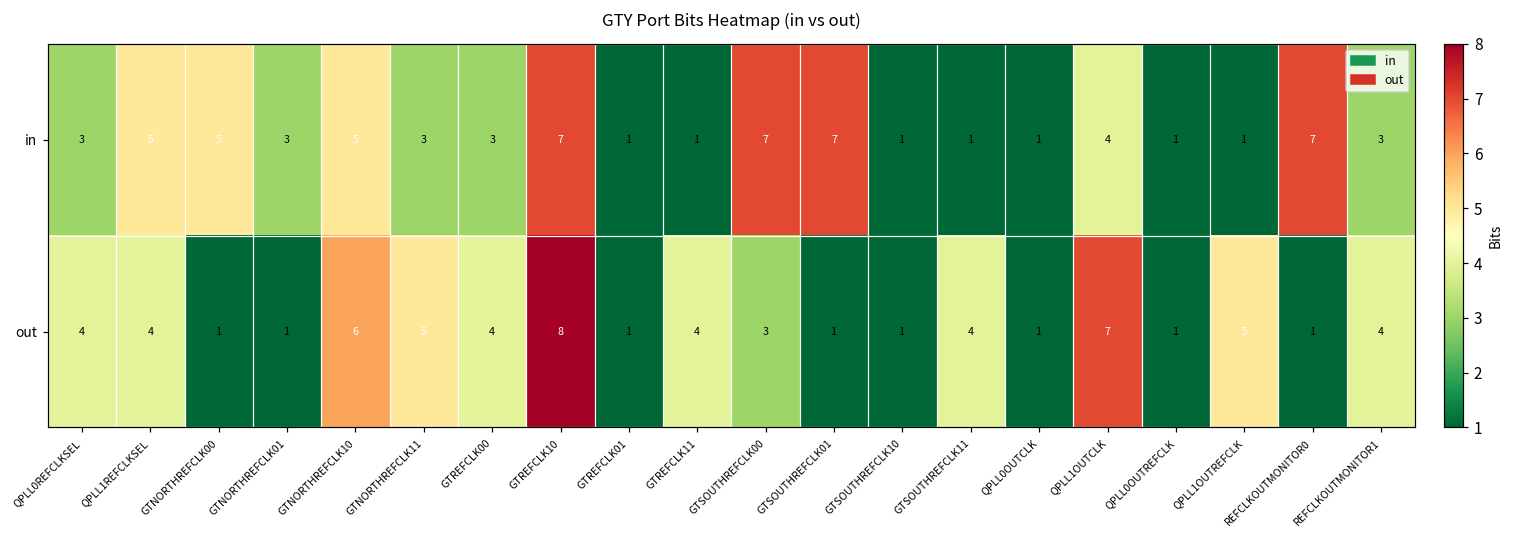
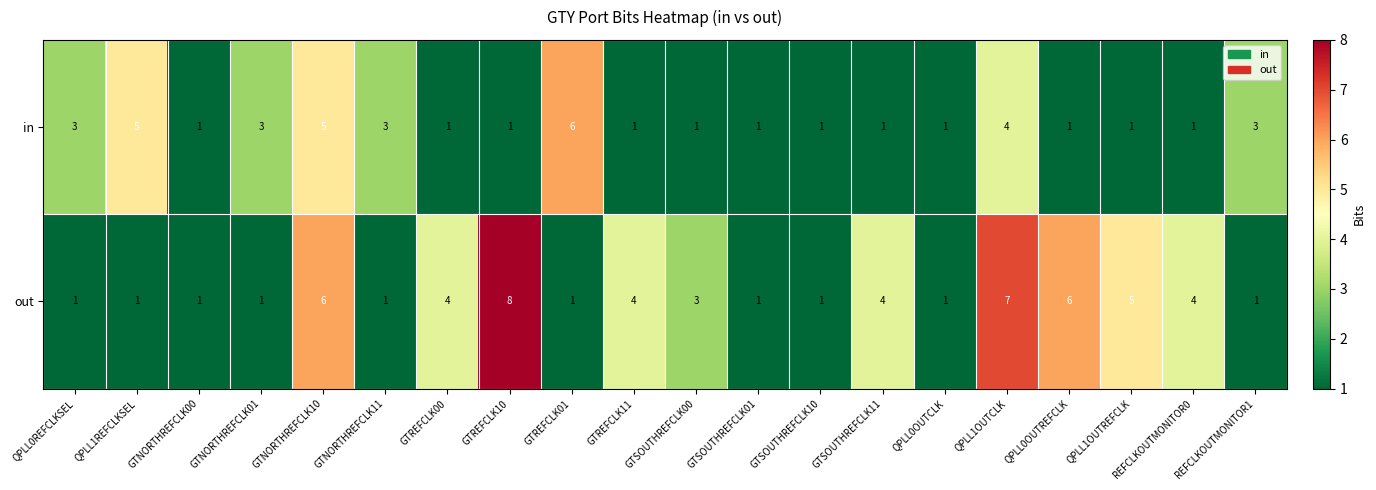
in, GTNORTHREFCLK00: 5 -> 1
in, GTREFCLK00: 3 -> 1
in, GTREFCLK10: 7 -> 1
in, GTREFCLK01: 1 -> 6
in, GTSOUTHREFCLK00: 7 -> 1
in, GTSOUTHREFCLK01: 7 -> 1
in, REFCLKOUTMONITOR0: 7 -> 1
out, QPLL0REFCLKSEL: 4 -> 1
out, QPLL1REFCLKSEL: 4 -> 1
out, GTNORTHREFCLK11: 5 -> 1
out, QPLL0OUTREFCLK: 1 -> 6
out, REFCLKOUTMONITOR0: 1 -> 4
out, REFCLKOUTMONITOR1: 4 -> 1
